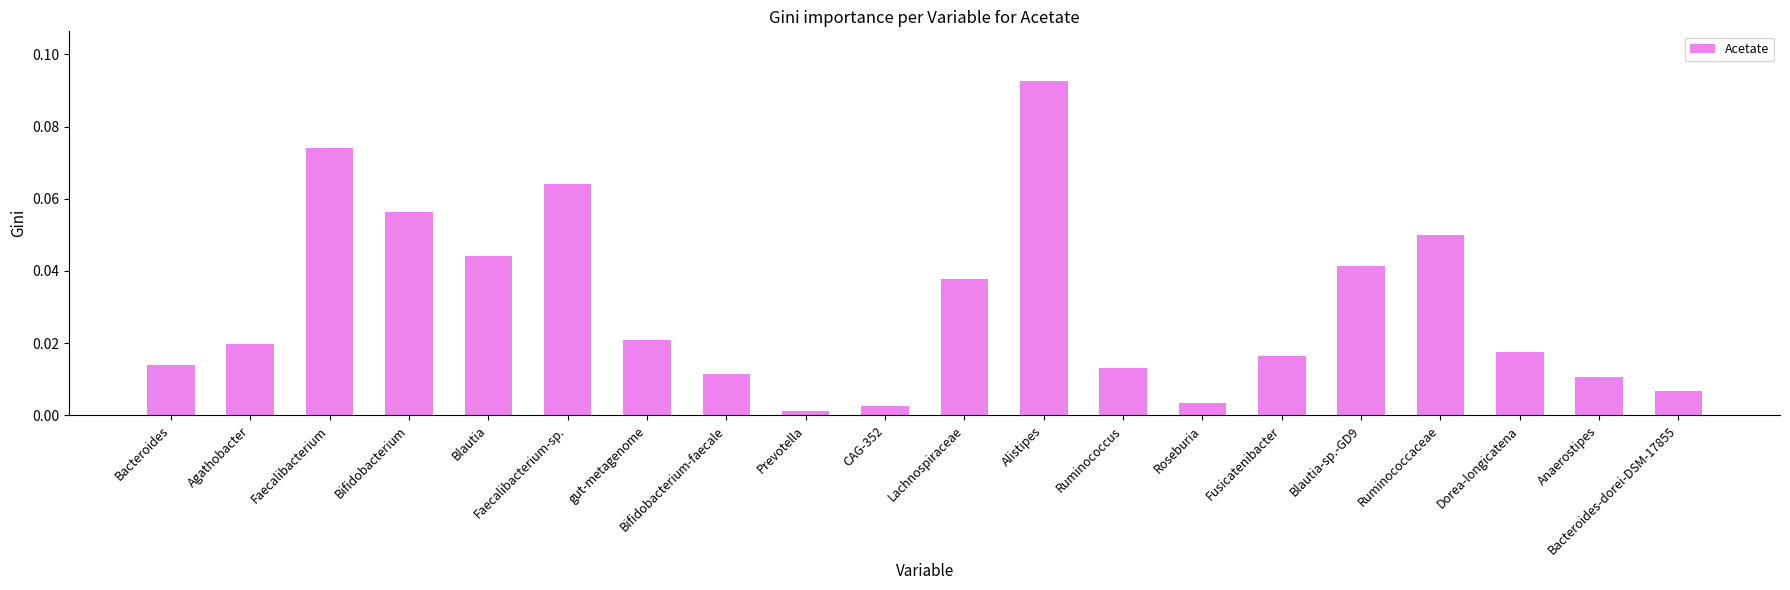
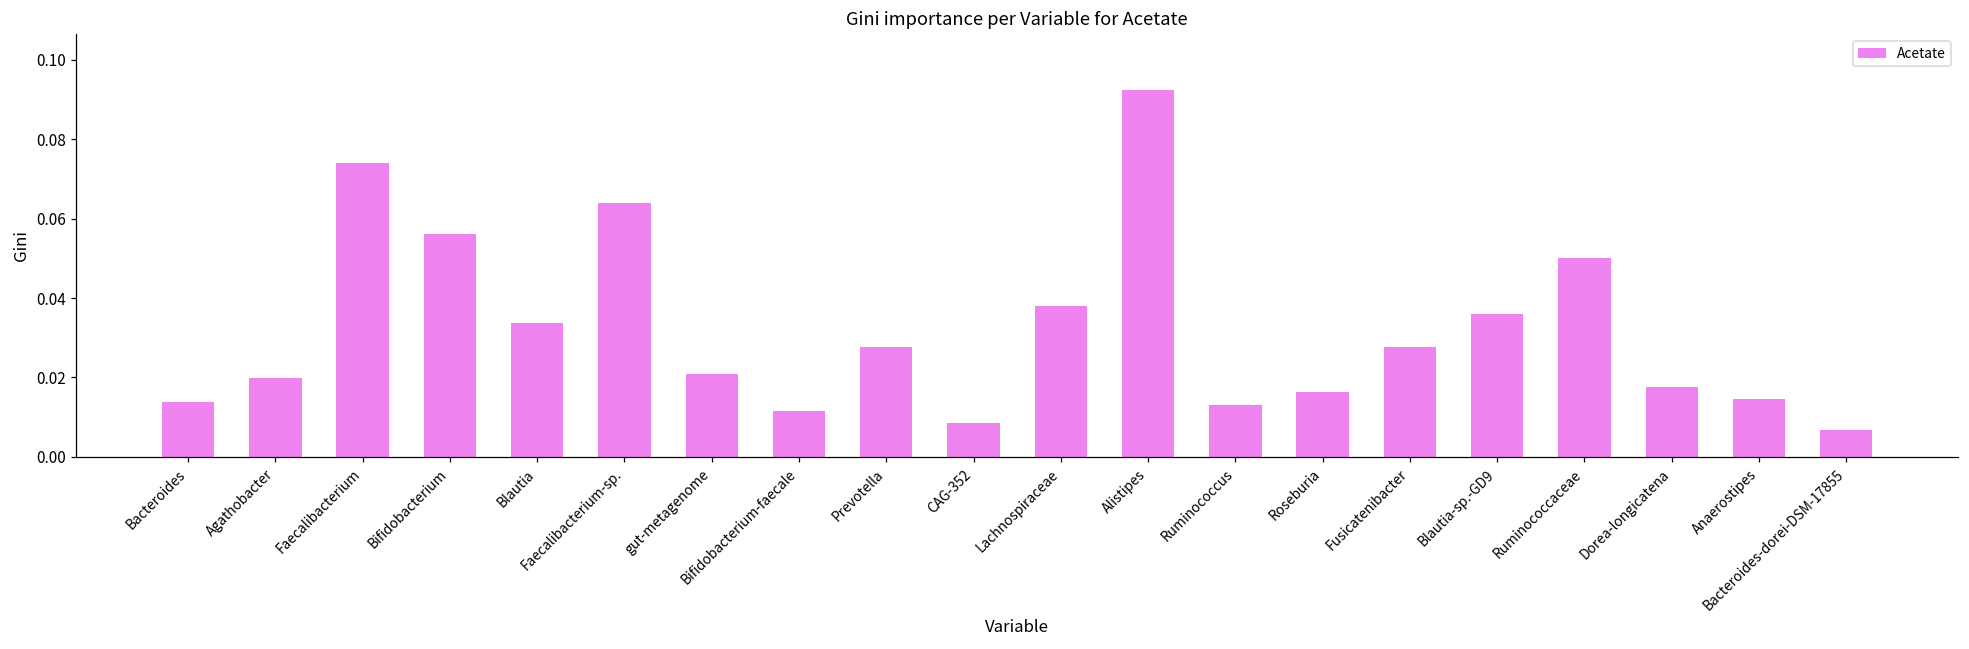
Blautia: 0.044 -> 0.034
Prevotella: 0.001 -> 0.028
CAG-352: 0.003 -> 0.008
Roseburia: 0.004 -> 0.016
Fusicatenibacter: 0.016 -> 0.028
Blautia-sp.-GD9: 0.042 -> 0.036
Anaerostipes: 0.011 -> 0.015
